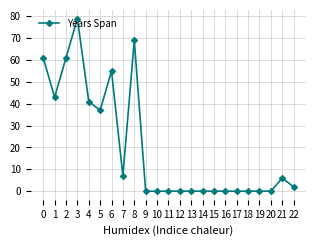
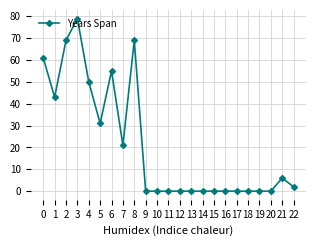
2: 61 -> 69
4: 41 -> 50
5: 37 -> 31
7: 7 -> 21
